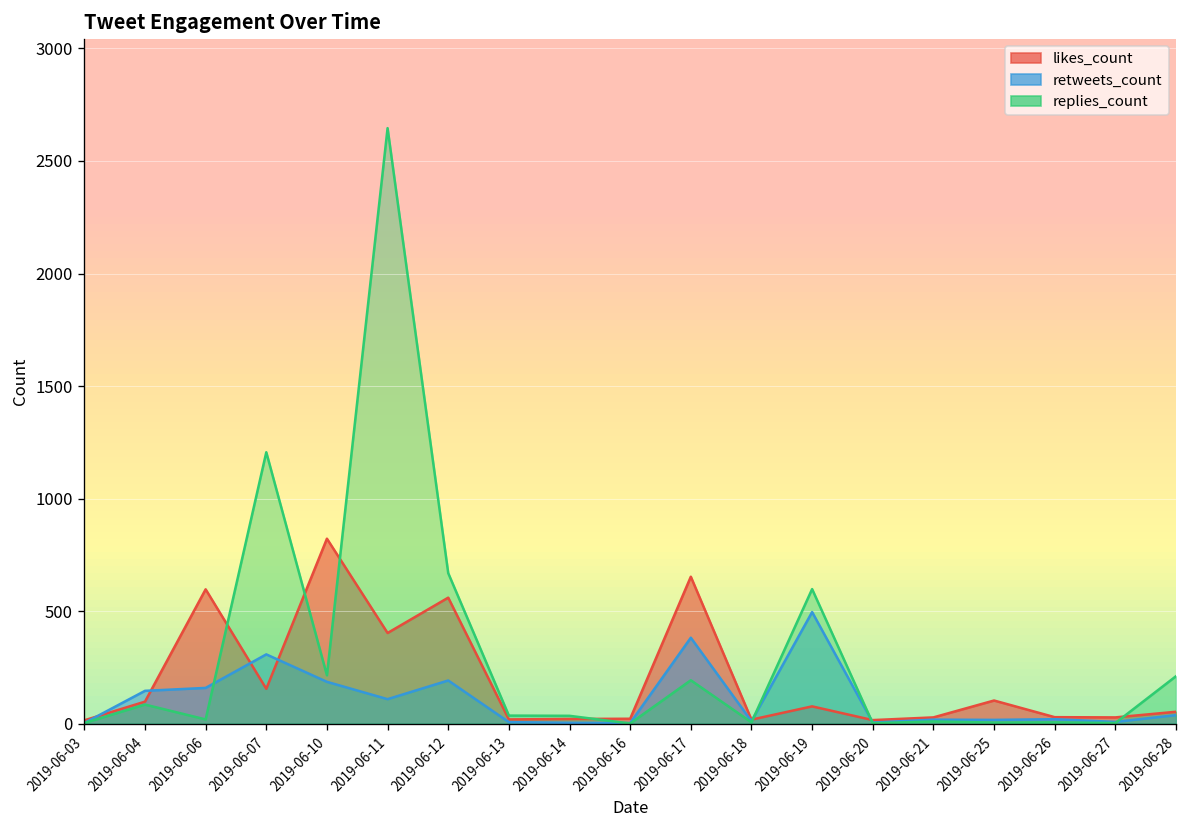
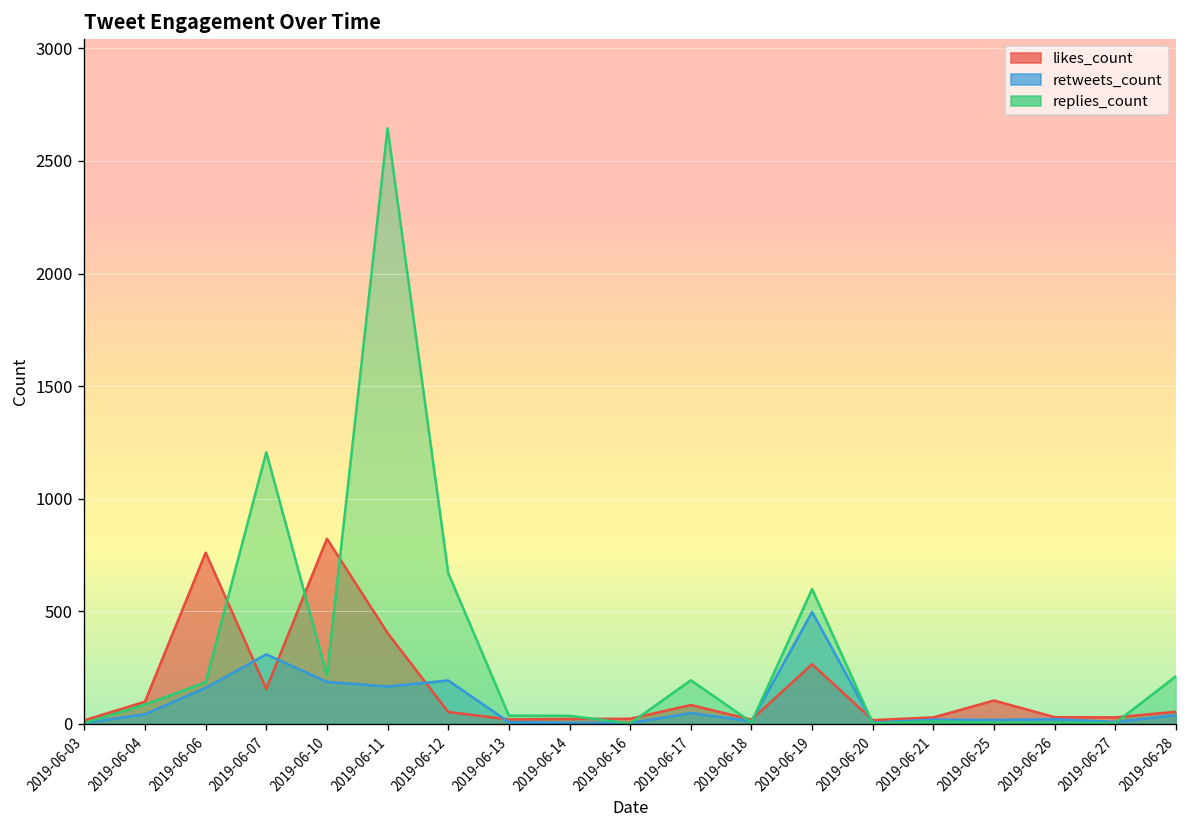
retweets_count, 2019-06-04: 150 -> 40
likes_count, 2019-06-06: 600 -> 760
replies_count, 2019-06-06: 20 -> 180
retweets_count, 2019-06-11: 110 -> 170
likes_count, 2019-06-12: 560 -> 50
likes_count, 2019-06-17: 650 -> 80
retweets_count, 2019-06-17: 380 -> 50
likes_count, 2019-06-19: 80 -> 260
